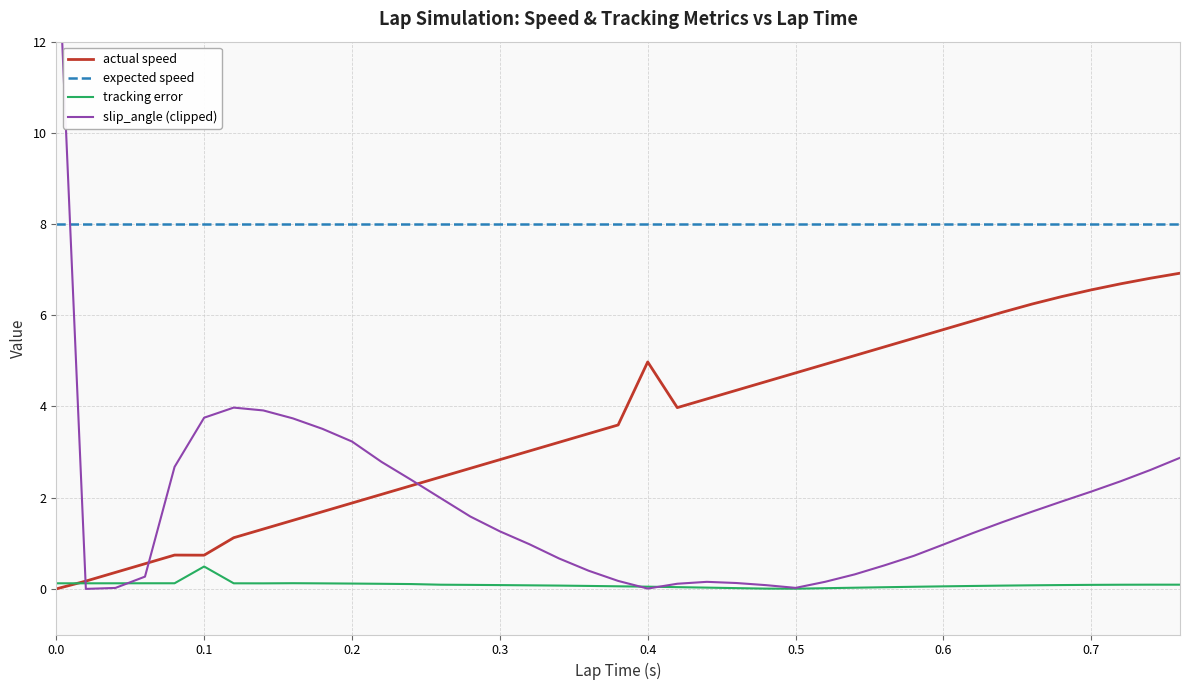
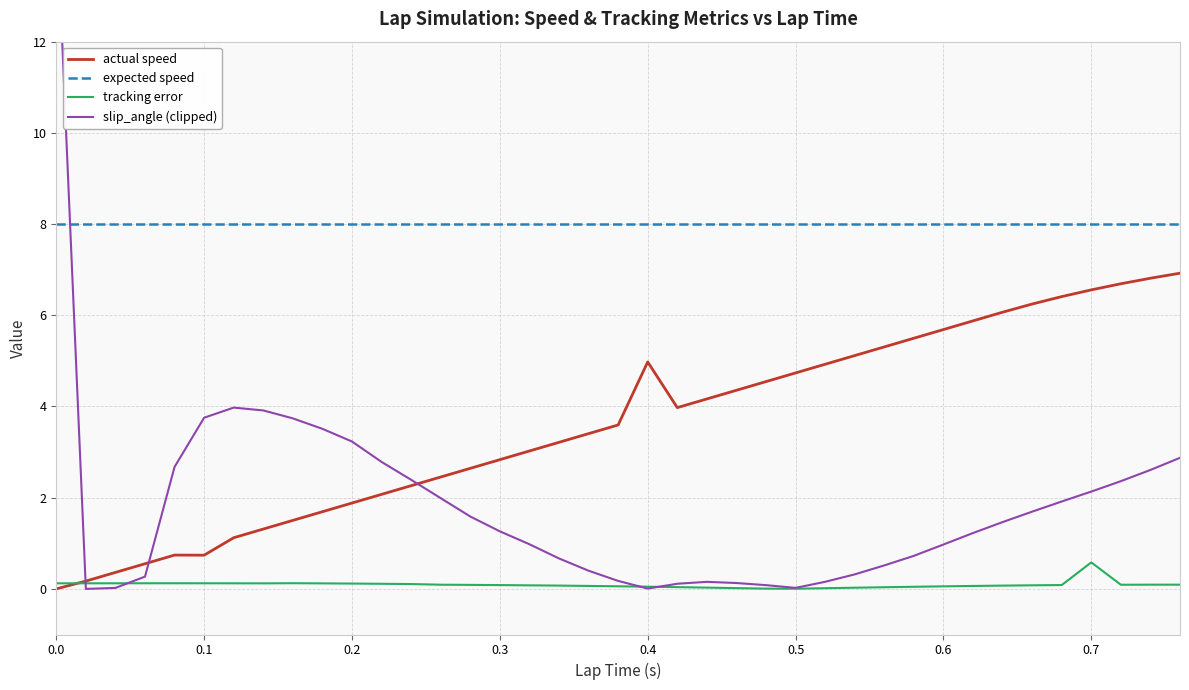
tracking error, 0.1: 0.5 -> 0.1
tracking error, 0.7: 0.1 -> 0.6
